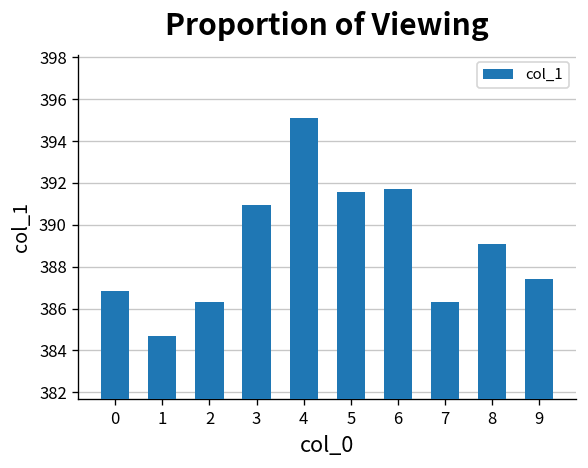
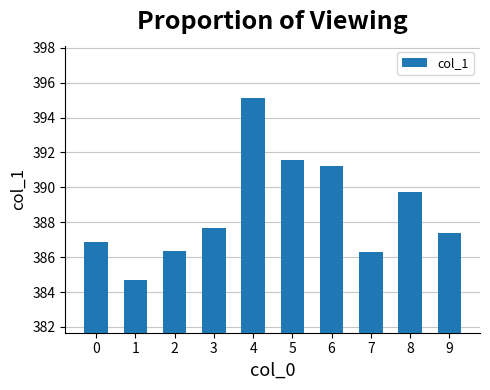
3: 391.0 -> 387.7
6: 391.7 -> 391.2
8: 389.1 -> 389.7
